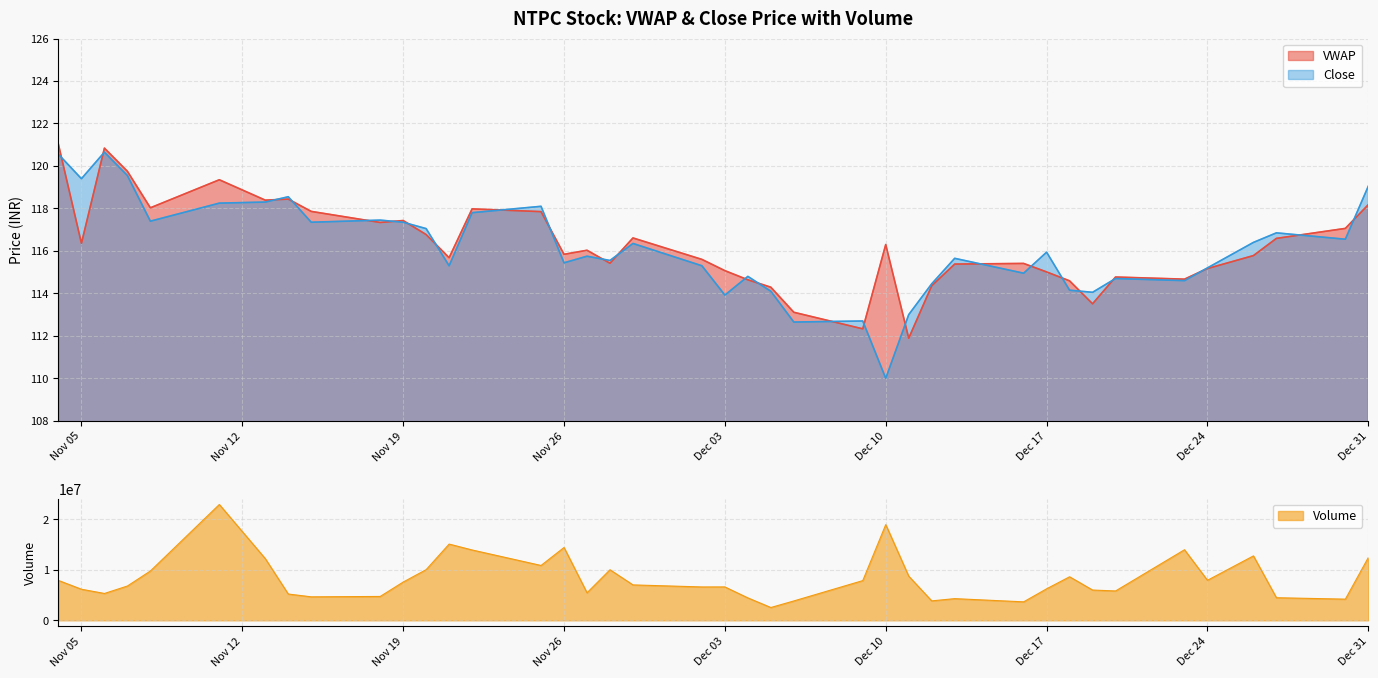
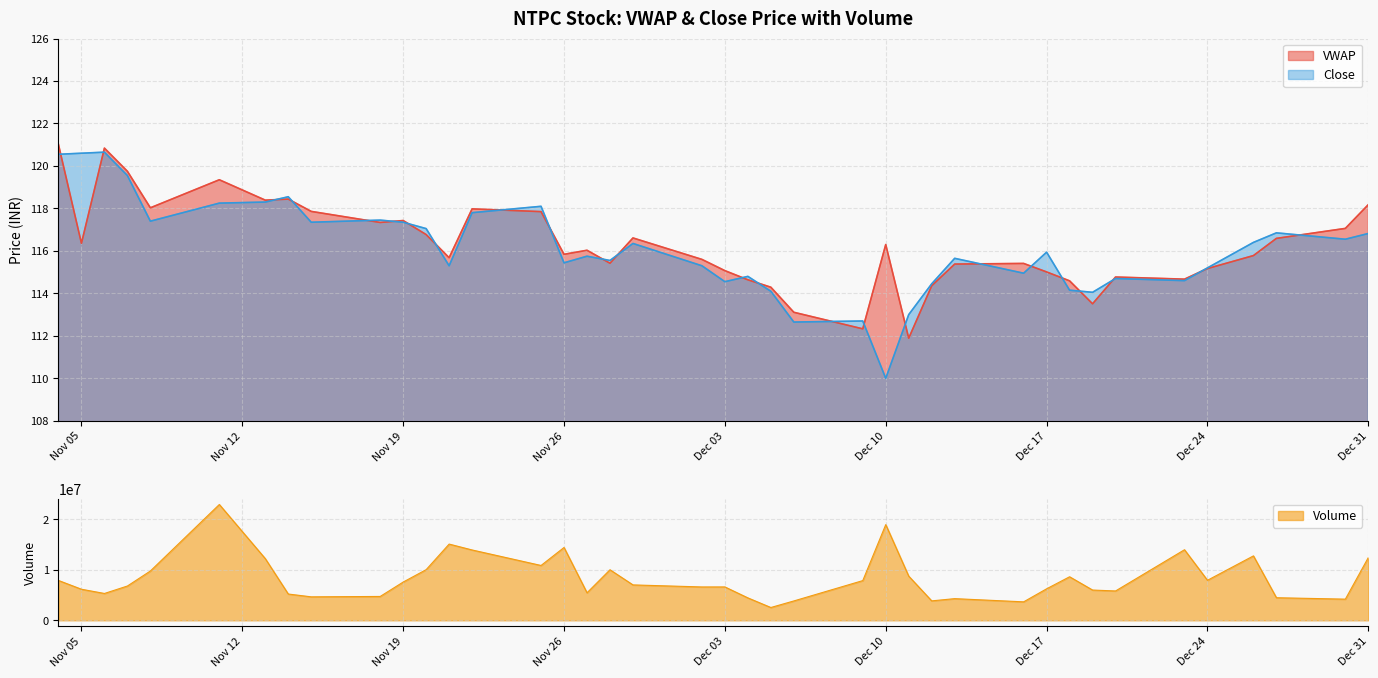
NTPC Stock: VWAP & Close Price with Volume, Close, Nov 05: 119.4 -> 120.6
NTPC Stock: VWAP & Close Price with Volume, Close, Dec 03: 113.9 -> 114.6
NTPC Stock: VWAP & Close Price with Volume, Close, Dec 31: 119.1 -> 116.8
